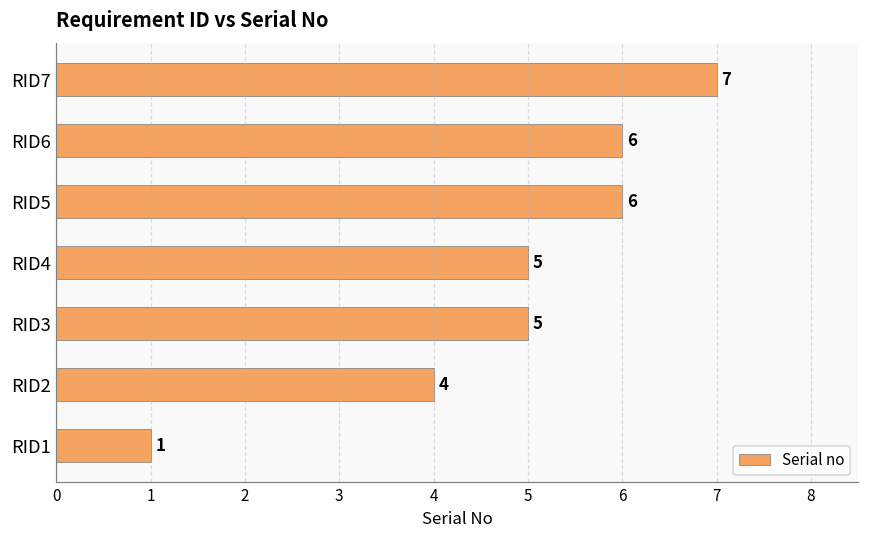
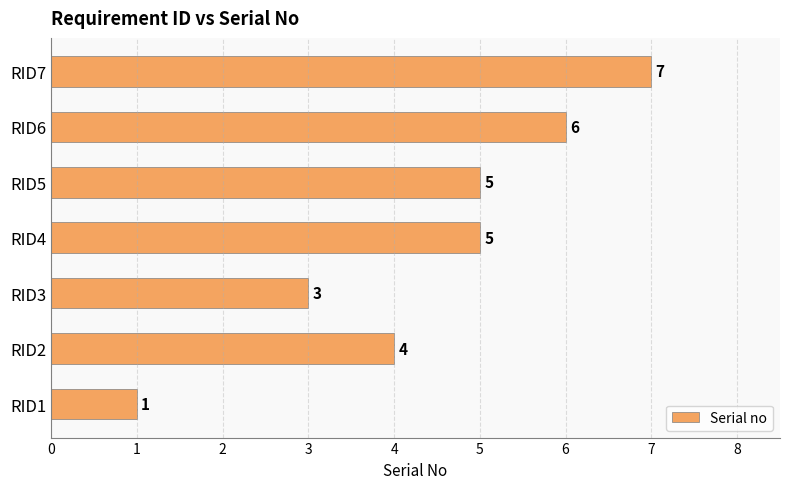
RID5: 6 -> 5
RID3: 5 -> 3
